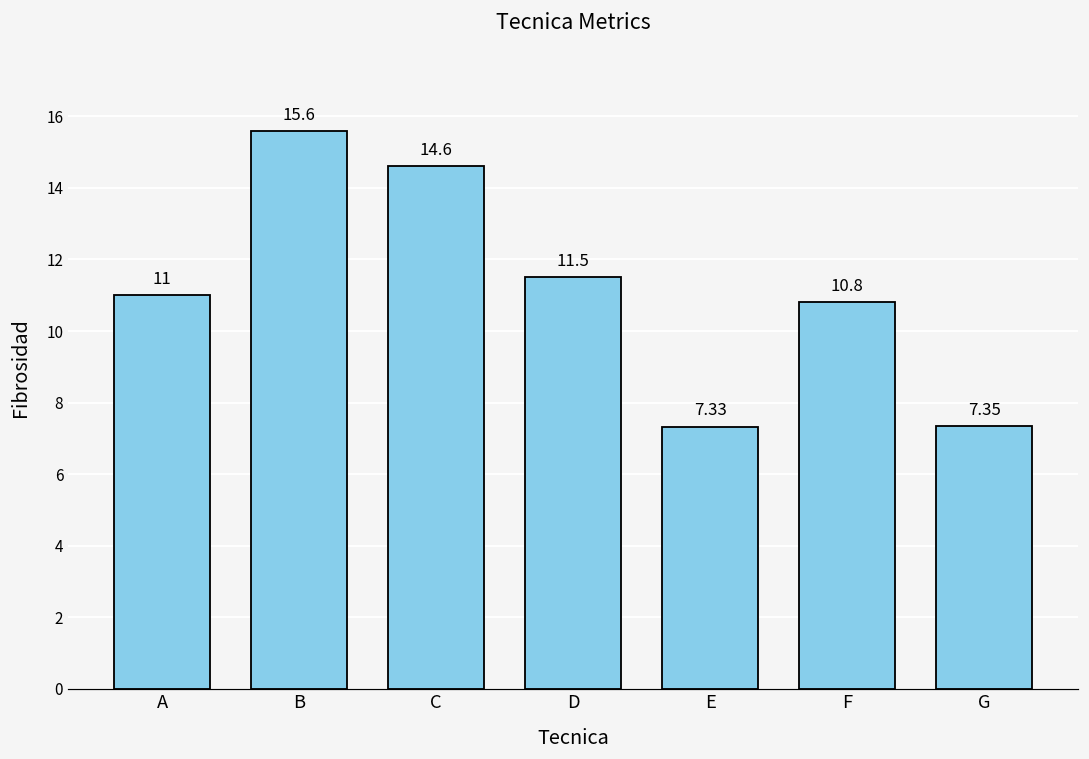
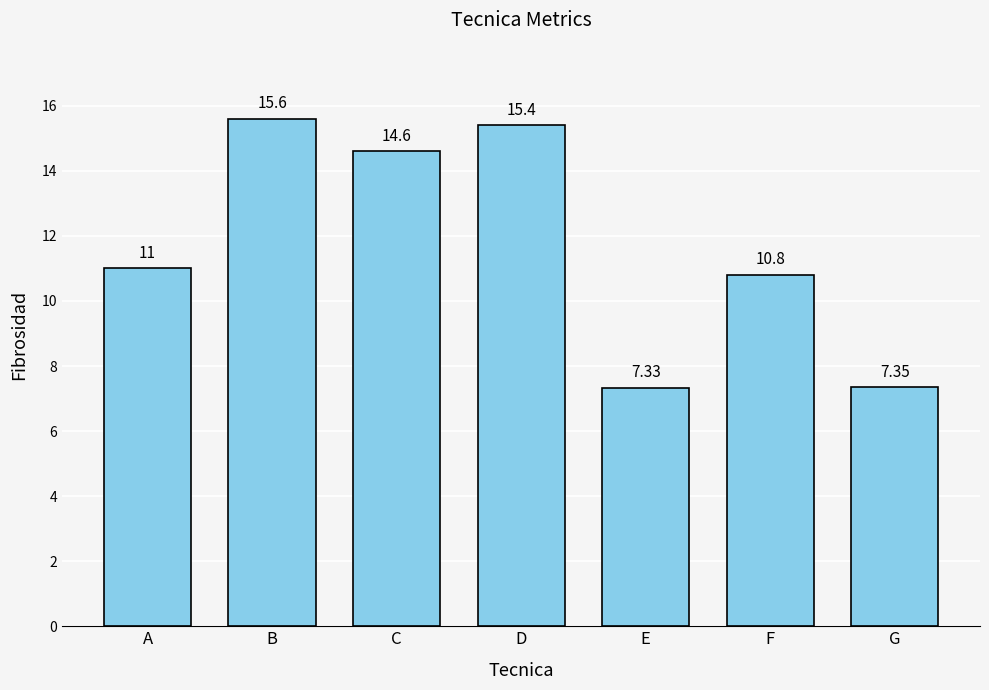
D: 11.5 -> 15.4
